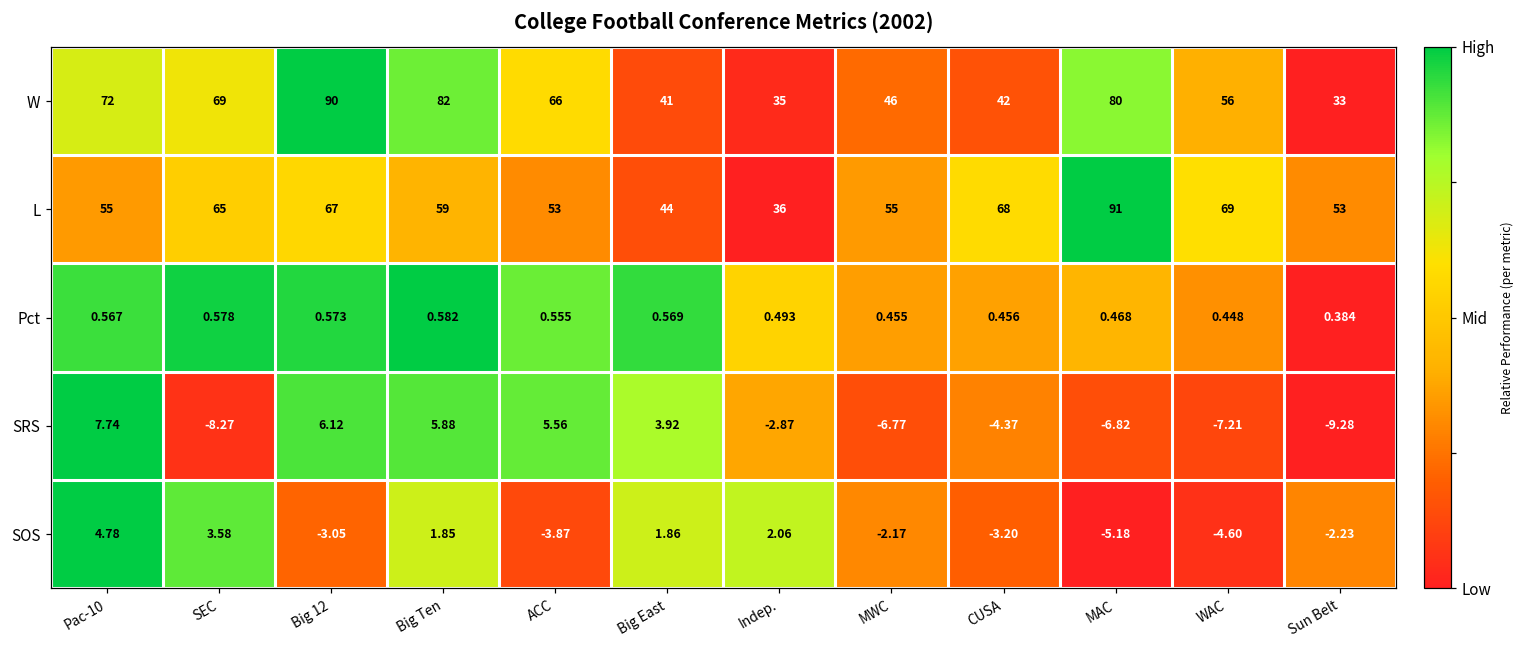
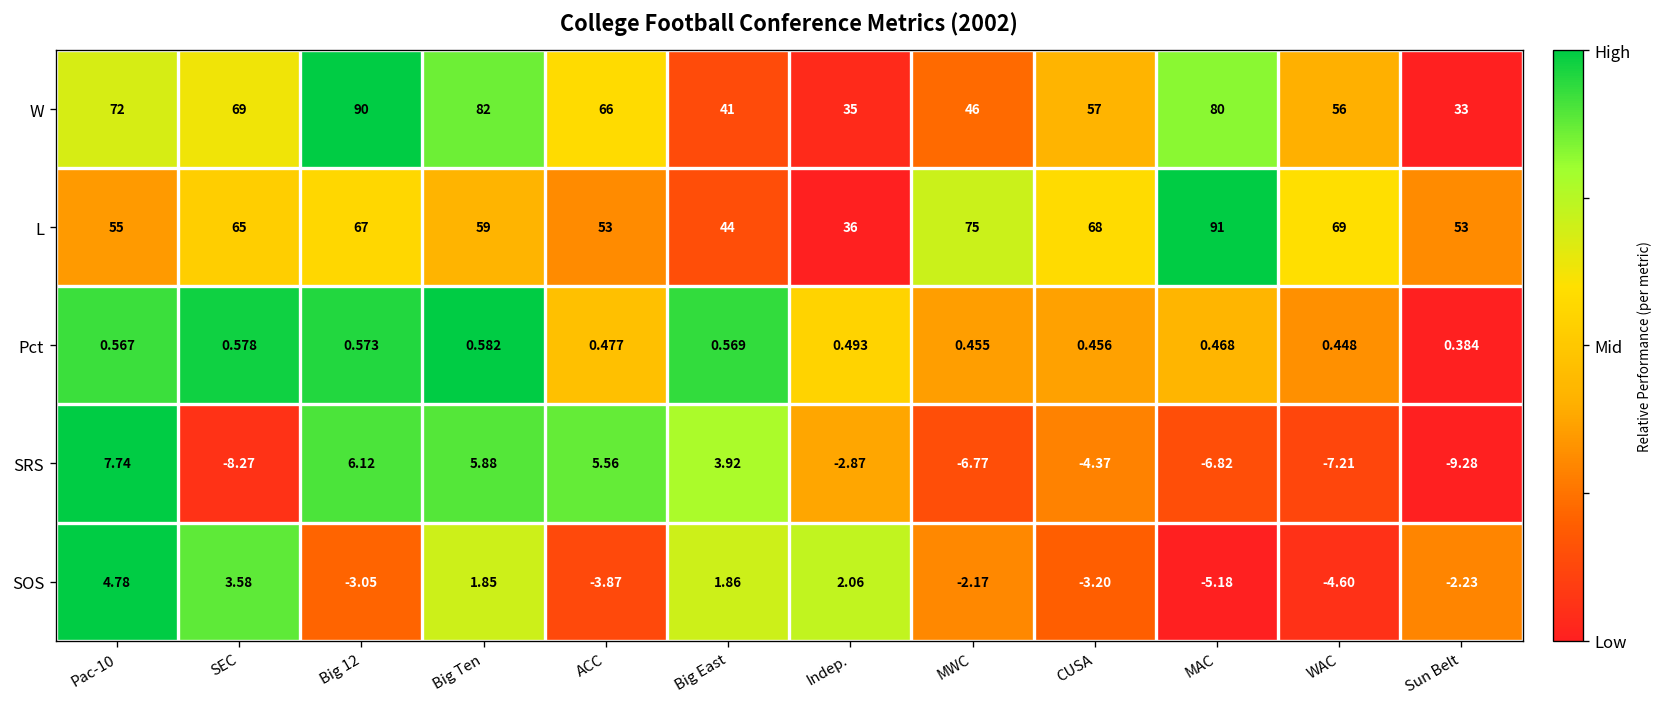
W, CUSA: 42 -> 57
L, MWC: 55 -> 75
Pct, ACC: 0.555 -> 0.477
